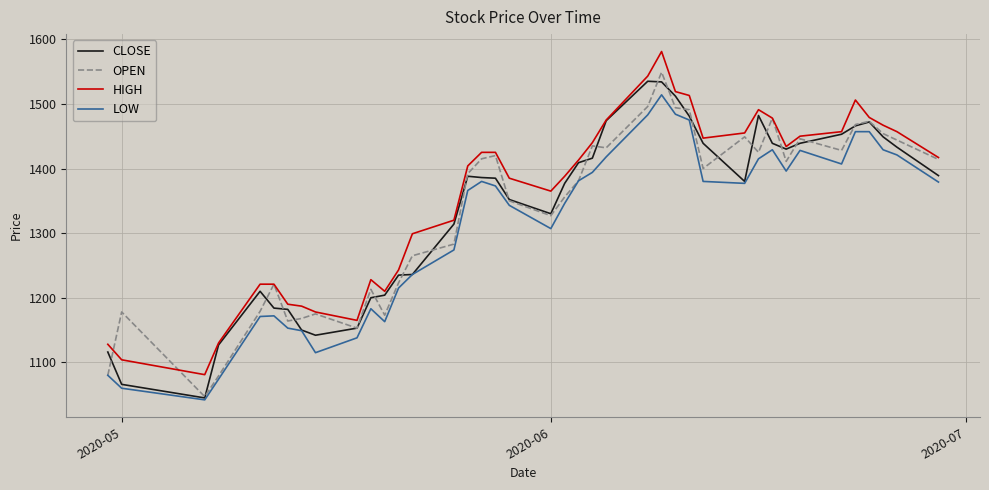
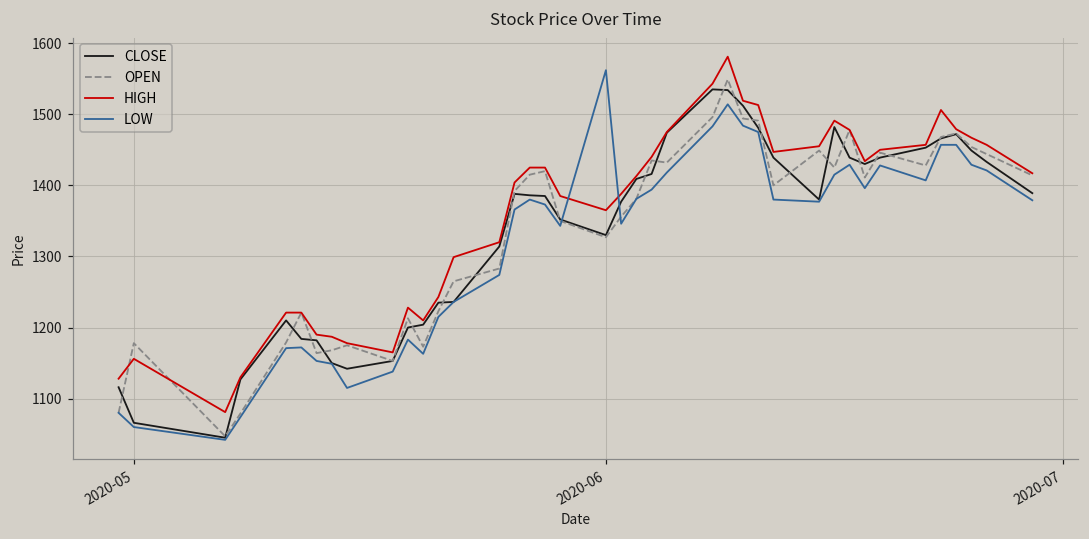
HIGH, 2020-05: 1100 -> 1160
LOW, 2020-06: 1310 -> 1560
